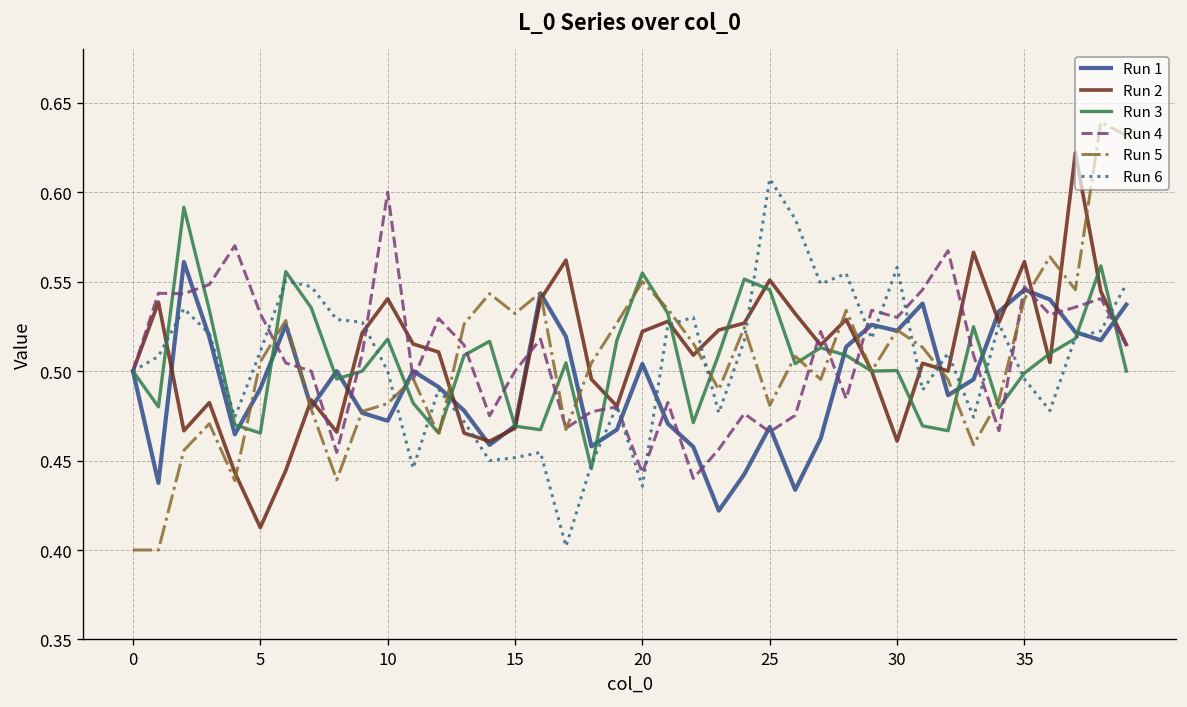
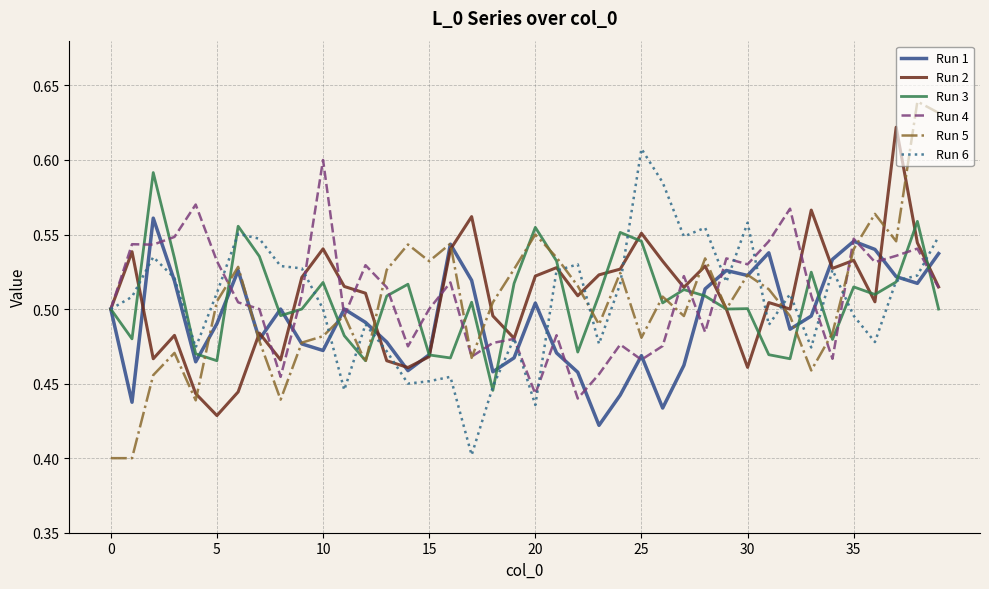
Run 2, 5: 0.413 -> 0.429
Run 2, 35: 0.561 -> 0.533
Run 3, 35: 0.499 -> 0.515
